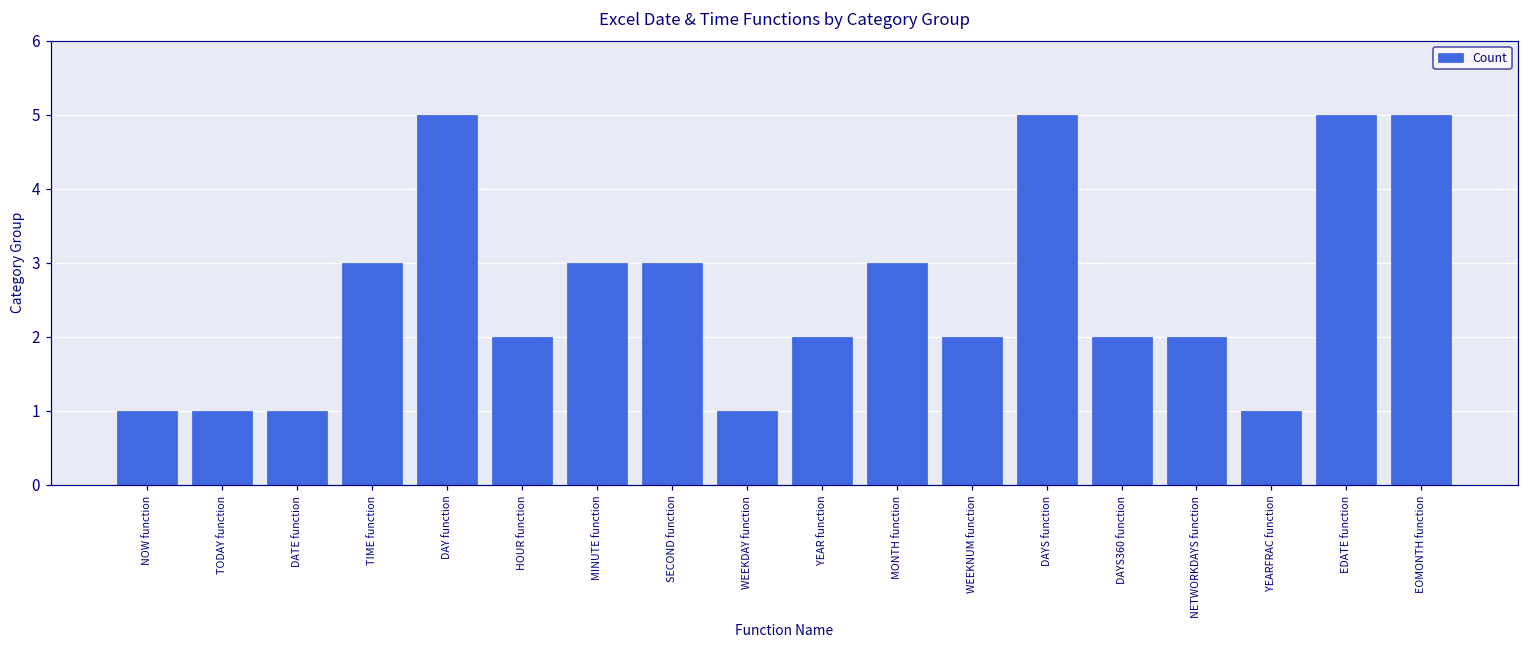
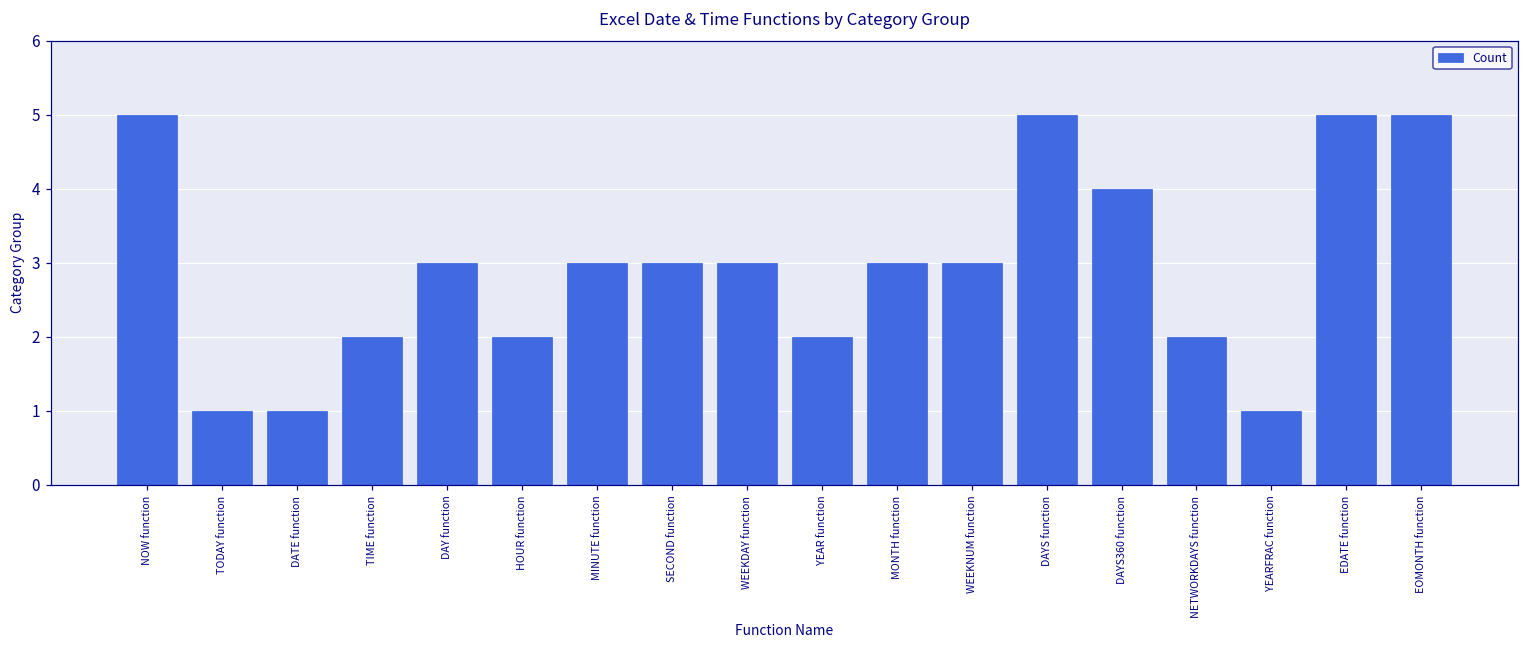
NOW function: 1 -> 5
TIME function: 3 -> 2
DAY function: 5 -> 3
WEEKDAY function: 1 -> 3
WEEKNUM function: 2 -> 3
DAYS360 function: 2 -> 4
